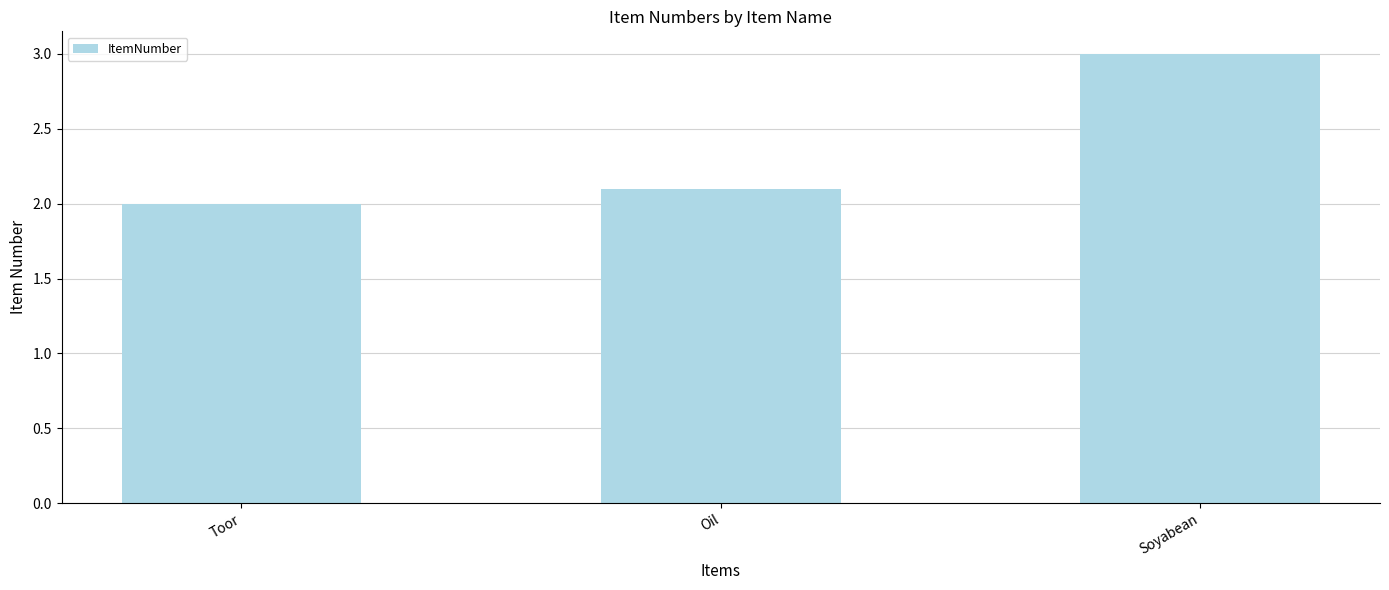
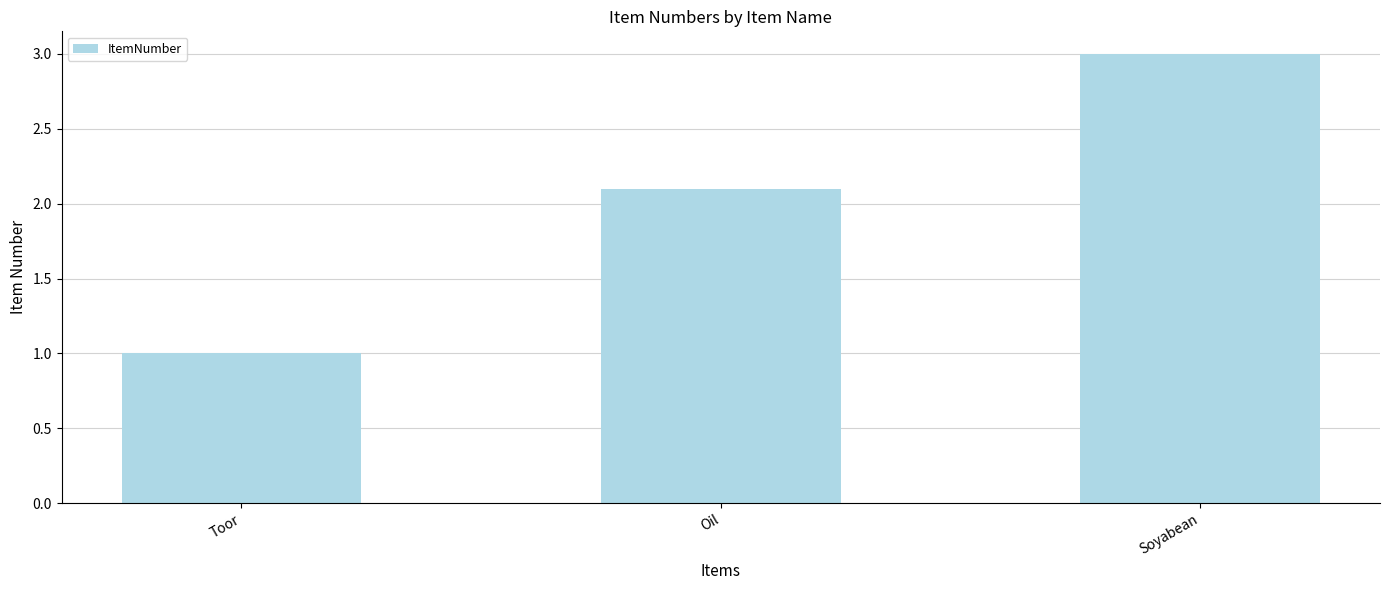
Toor: 2 -> 1
